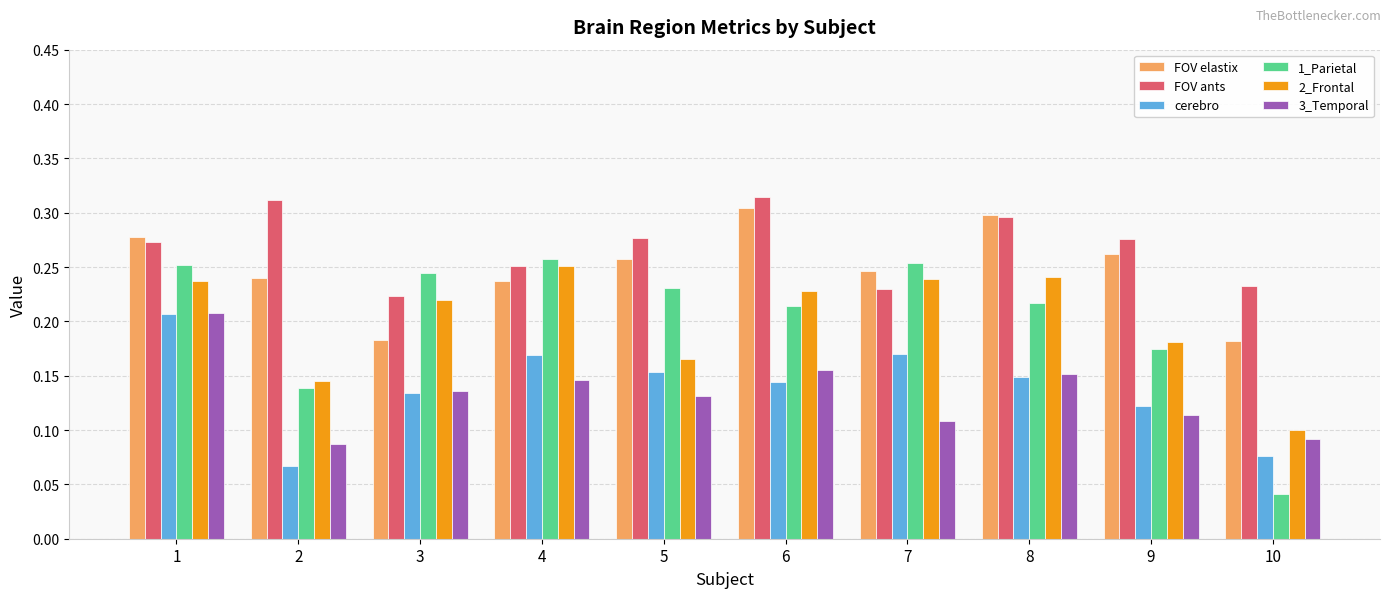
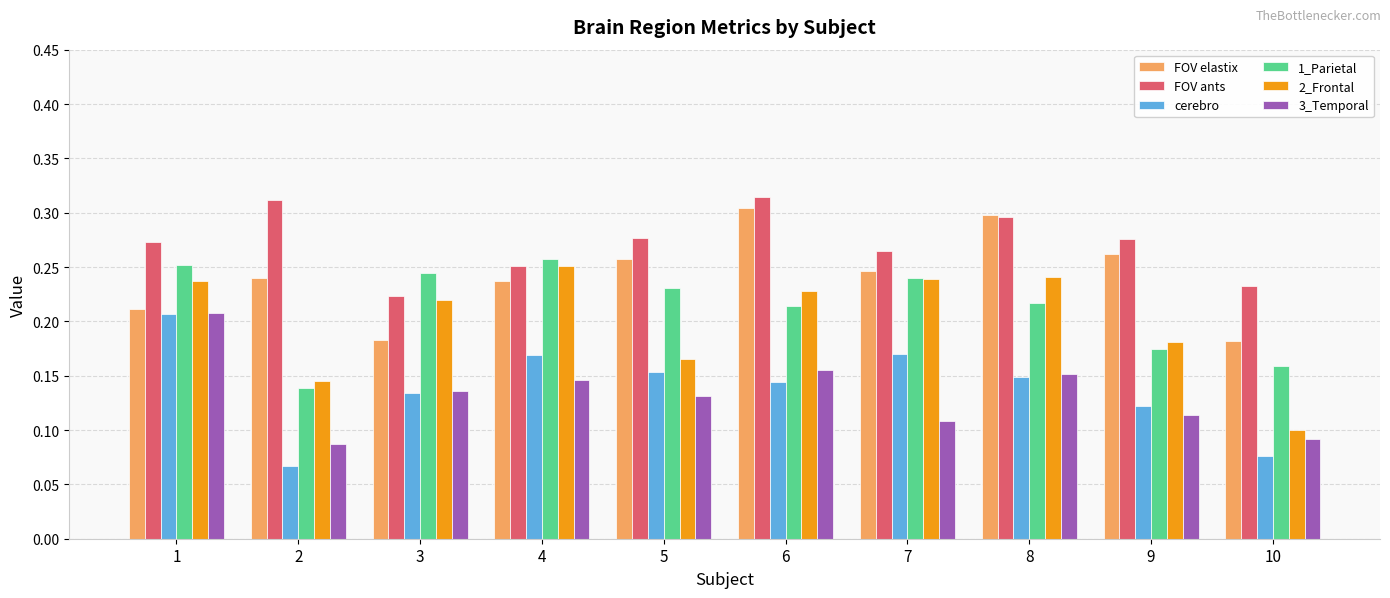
FOV elastix, 1: 0.278 -> 0.211
FOV ants, 7: 0.229 -> 0.265
1_Parietal, 7: 0.253 -> 0.240
1_Parietal, 10: 0.041 -> 0.159
